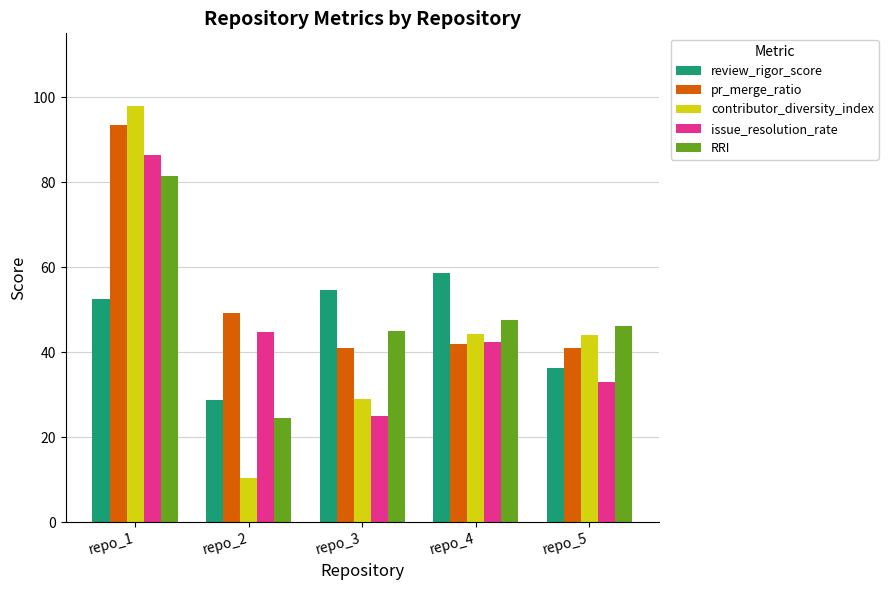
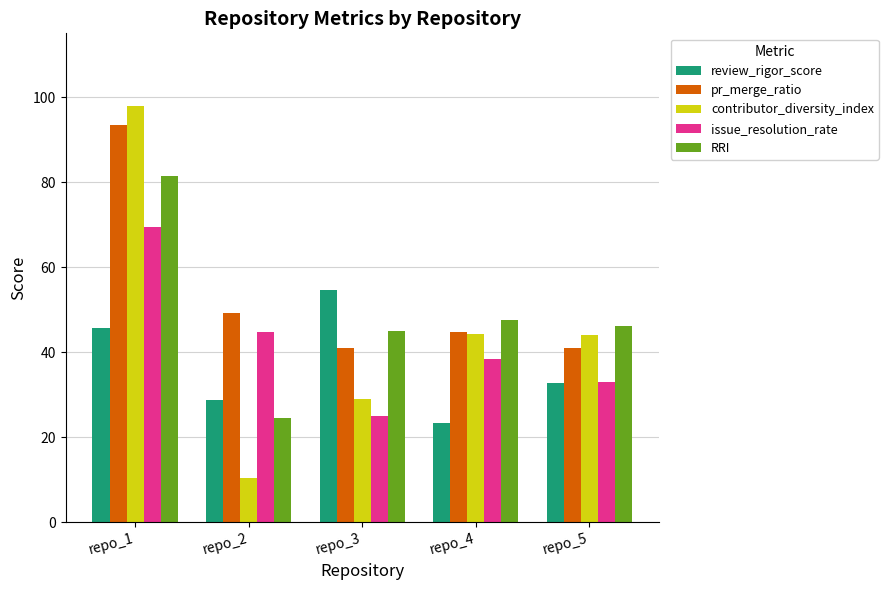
review_rigor_score, repo_1: 53 -> 46
issue_resolution_rate, repo_1: 86 -> 69
review_rigor_score, repo_4: 59 -> 23
pr_merge_ratio, repo_4: 42 -> 45
issue_resolution_rate, repo_4: 42 -> 38
review_rigor_score, repo_5: 36 -> 33
